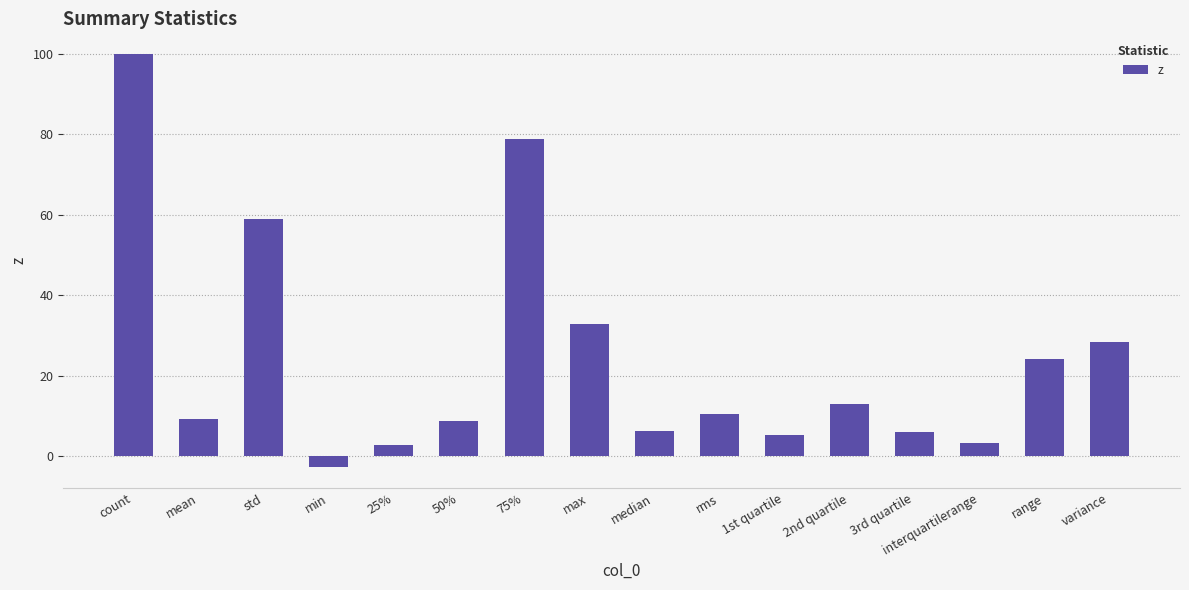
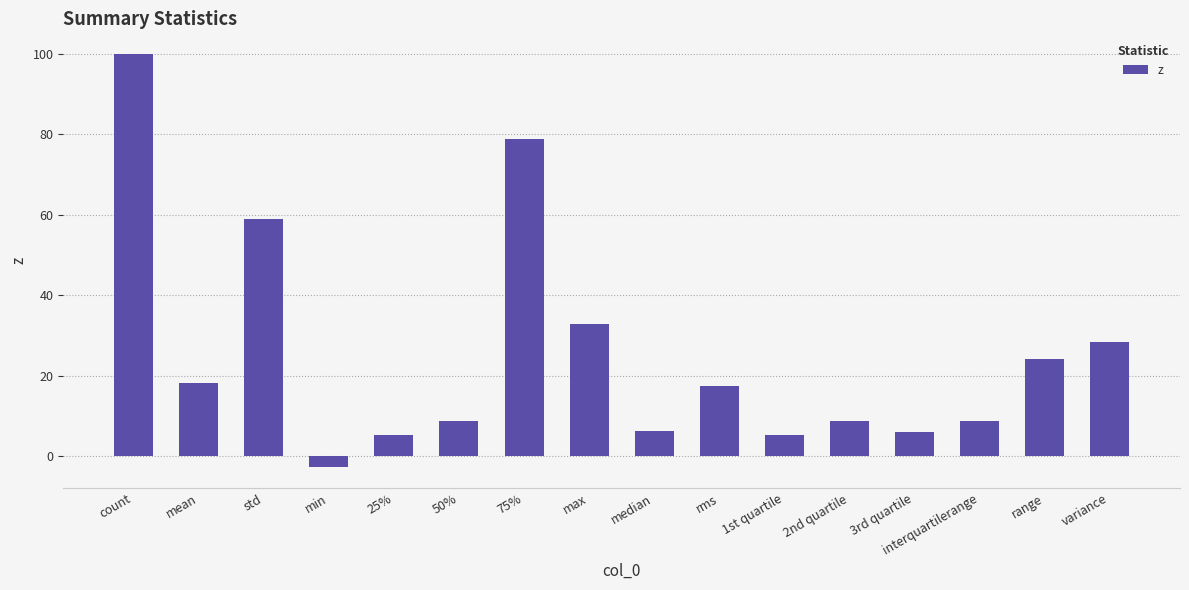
mean: 9 -> 18
25%: 3 -> 5
rms: 11 -> 18
2nd quartile: 13 -> 9
interquartilerange: 3 -> 9
